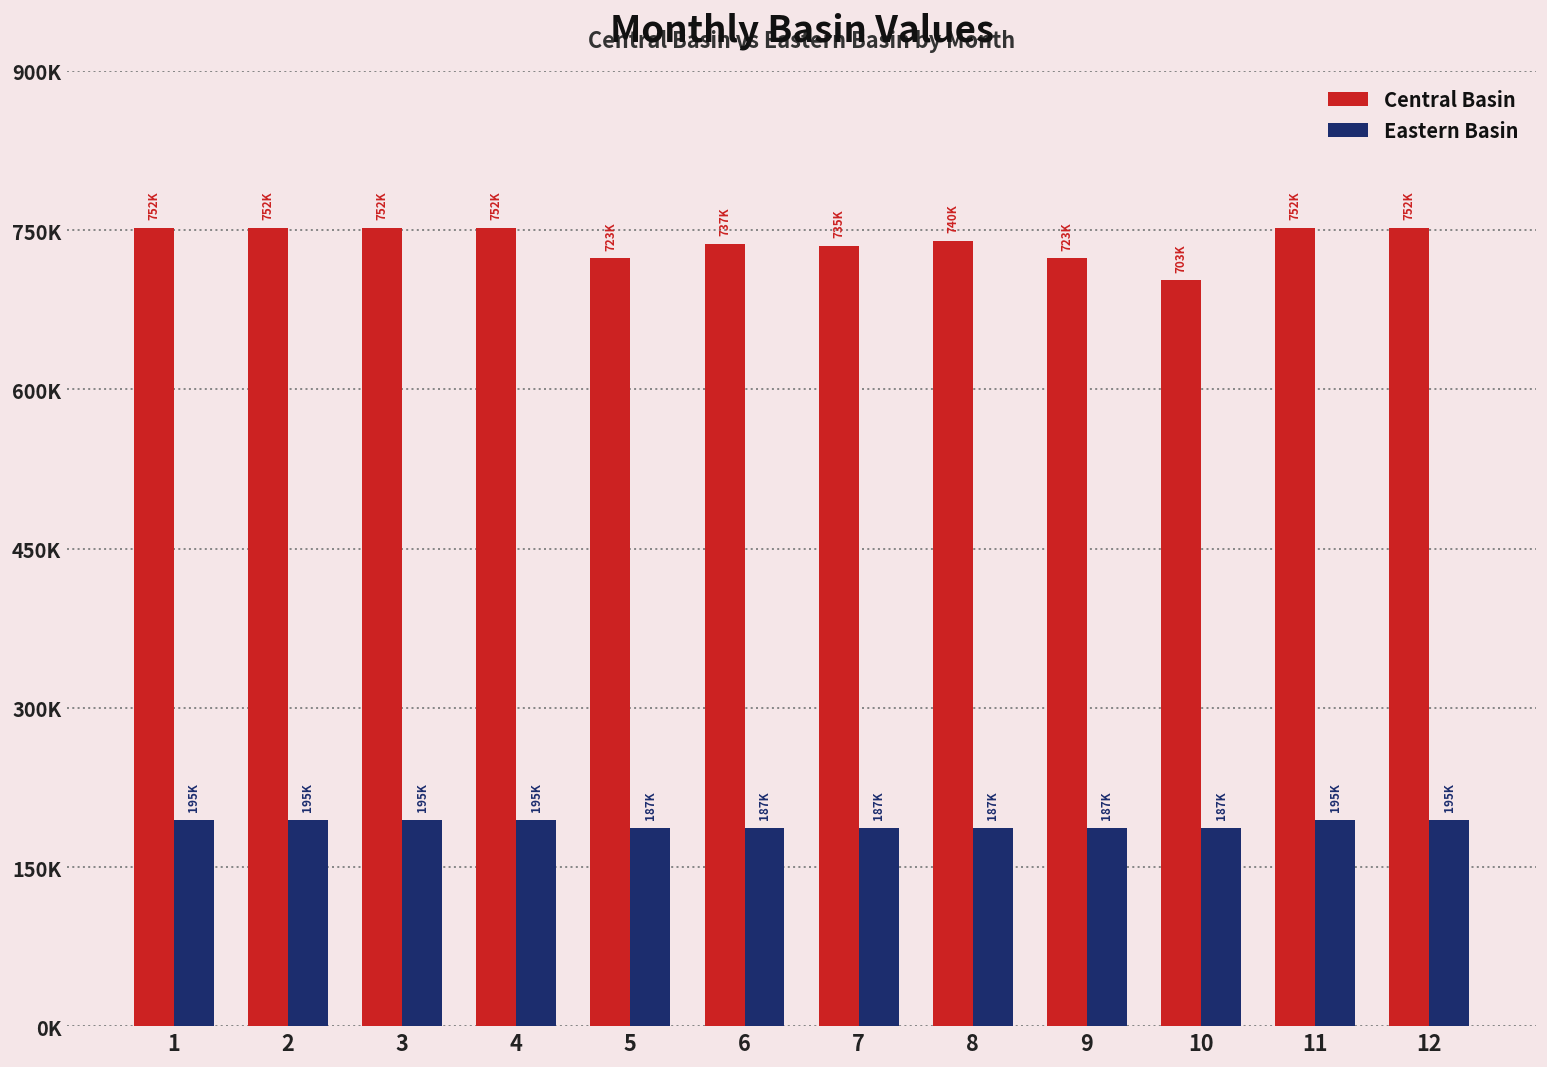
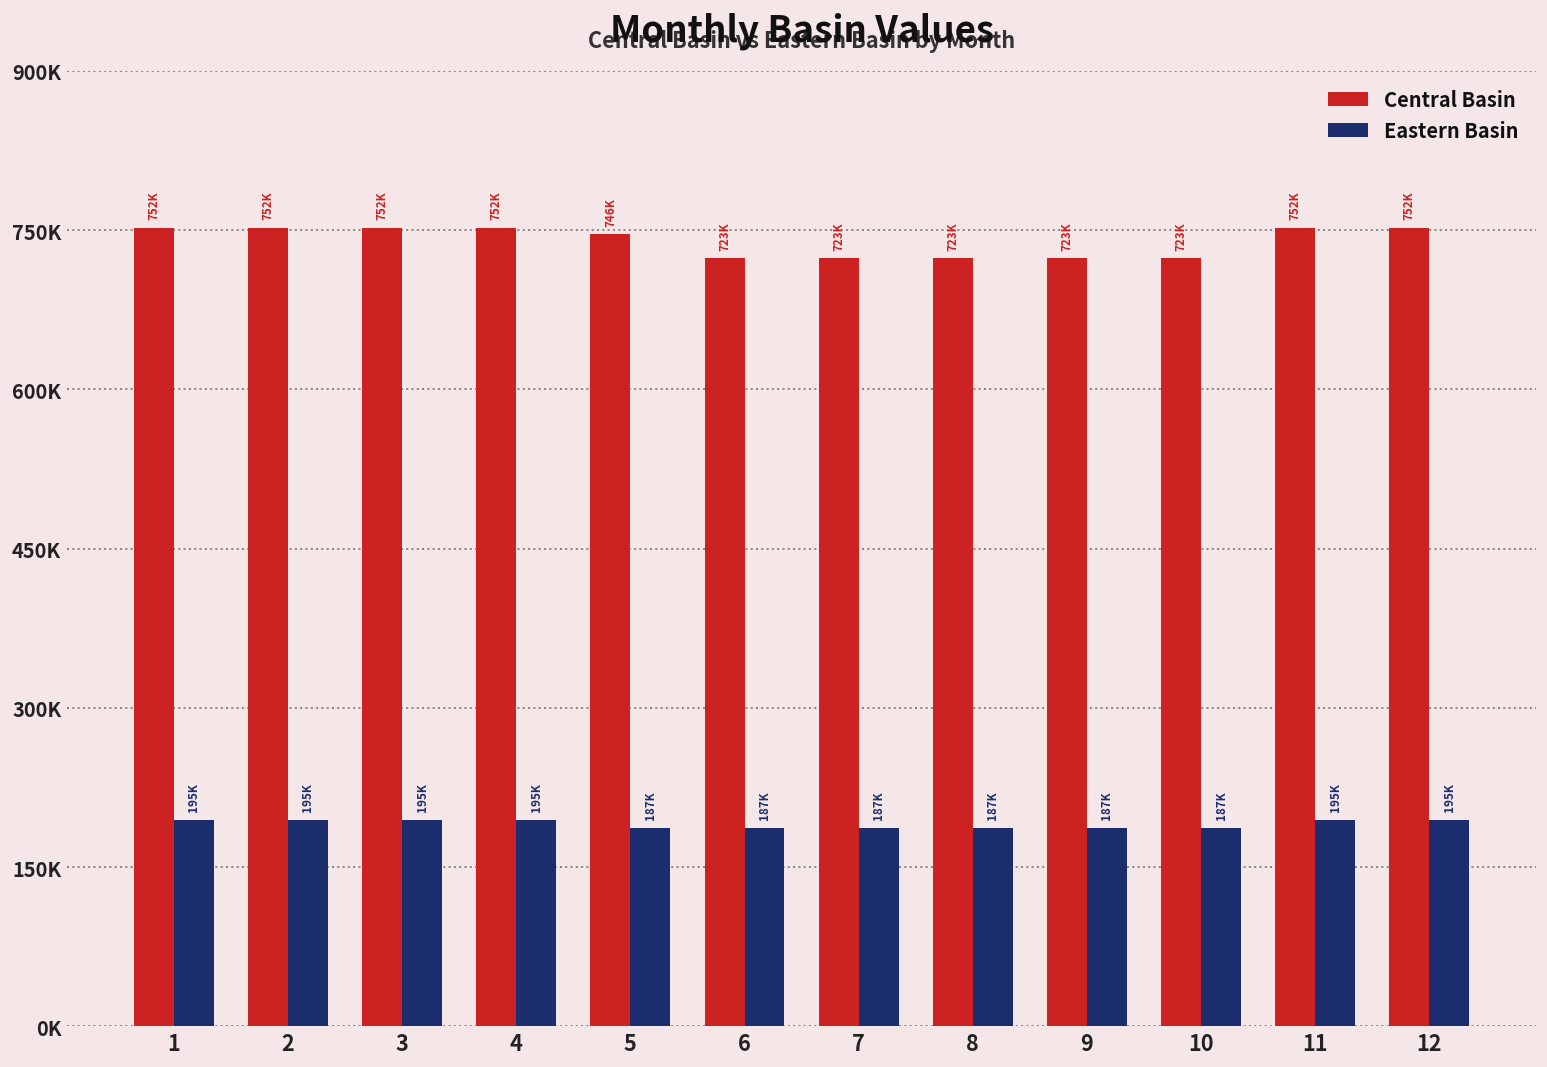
Central Basin, 5: 723K -> 746K
Central Basin, 6: 737K -> 723K
Central Basin, 7: 735K -> 723K
Central Basin, 8: 740K -> 723K
Central Basin, 10: 703K -> 723K
